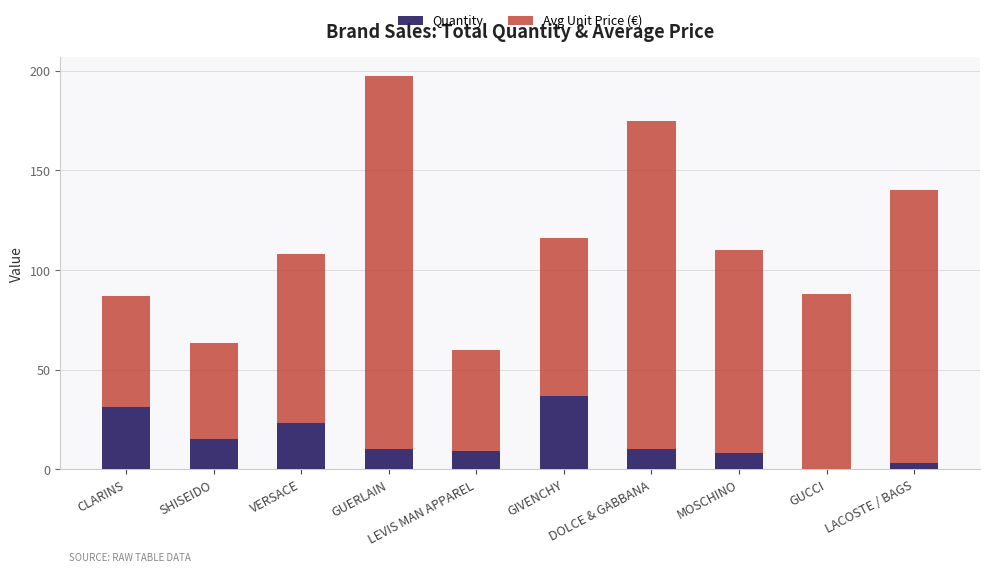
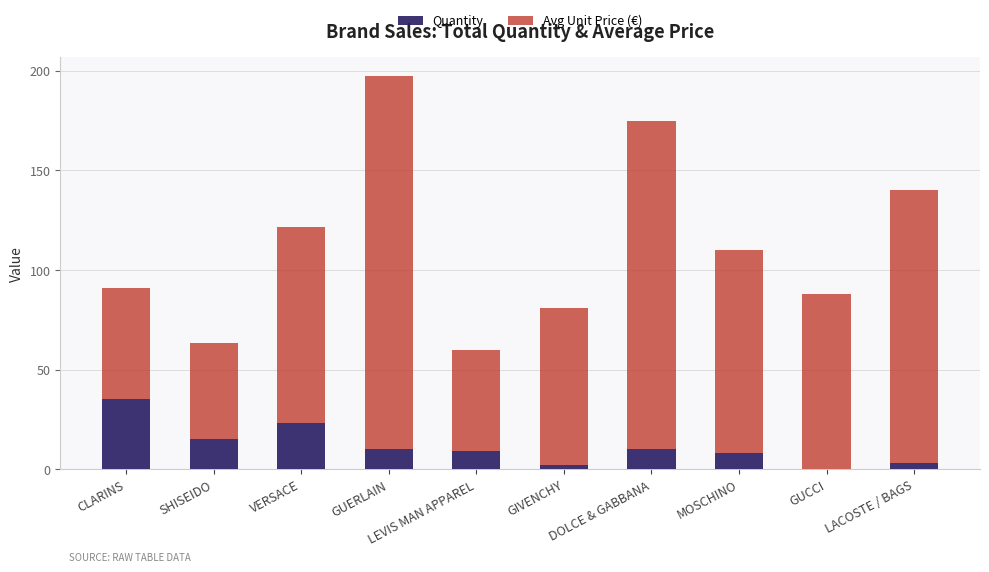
Quantity, CLARINS: 31 -> 35
Avg Unit Price (€), VERSACE: 85 -> 99
Quantity, GIVENCHY: 37 -> 2
